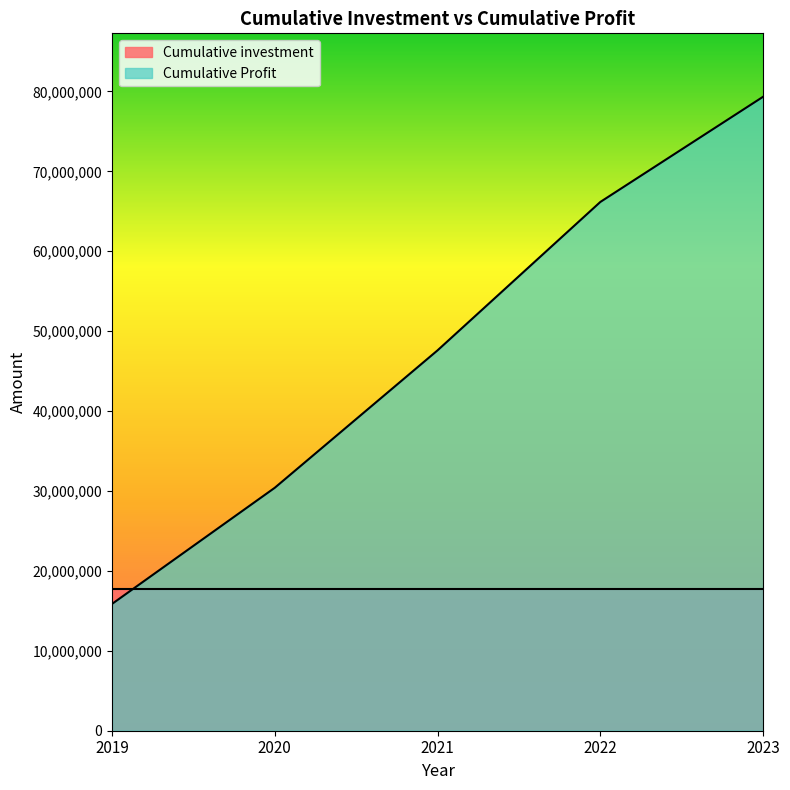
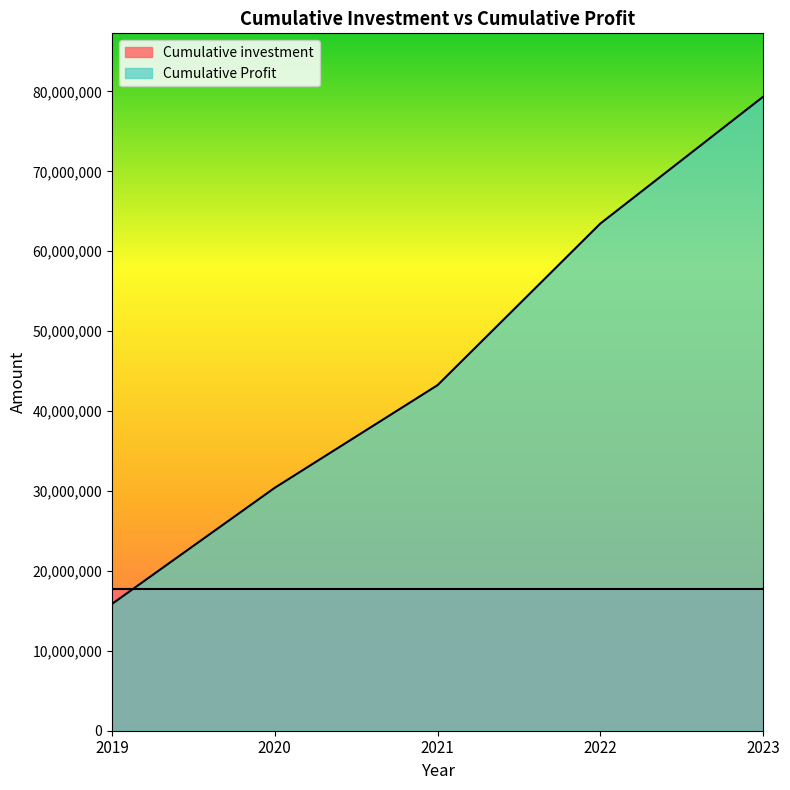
Cumulative Profit, 2021: 48,000,000 -> 43,000,000
Cumulative Profit, 2022: 66,000,000 -> 63,000,000
